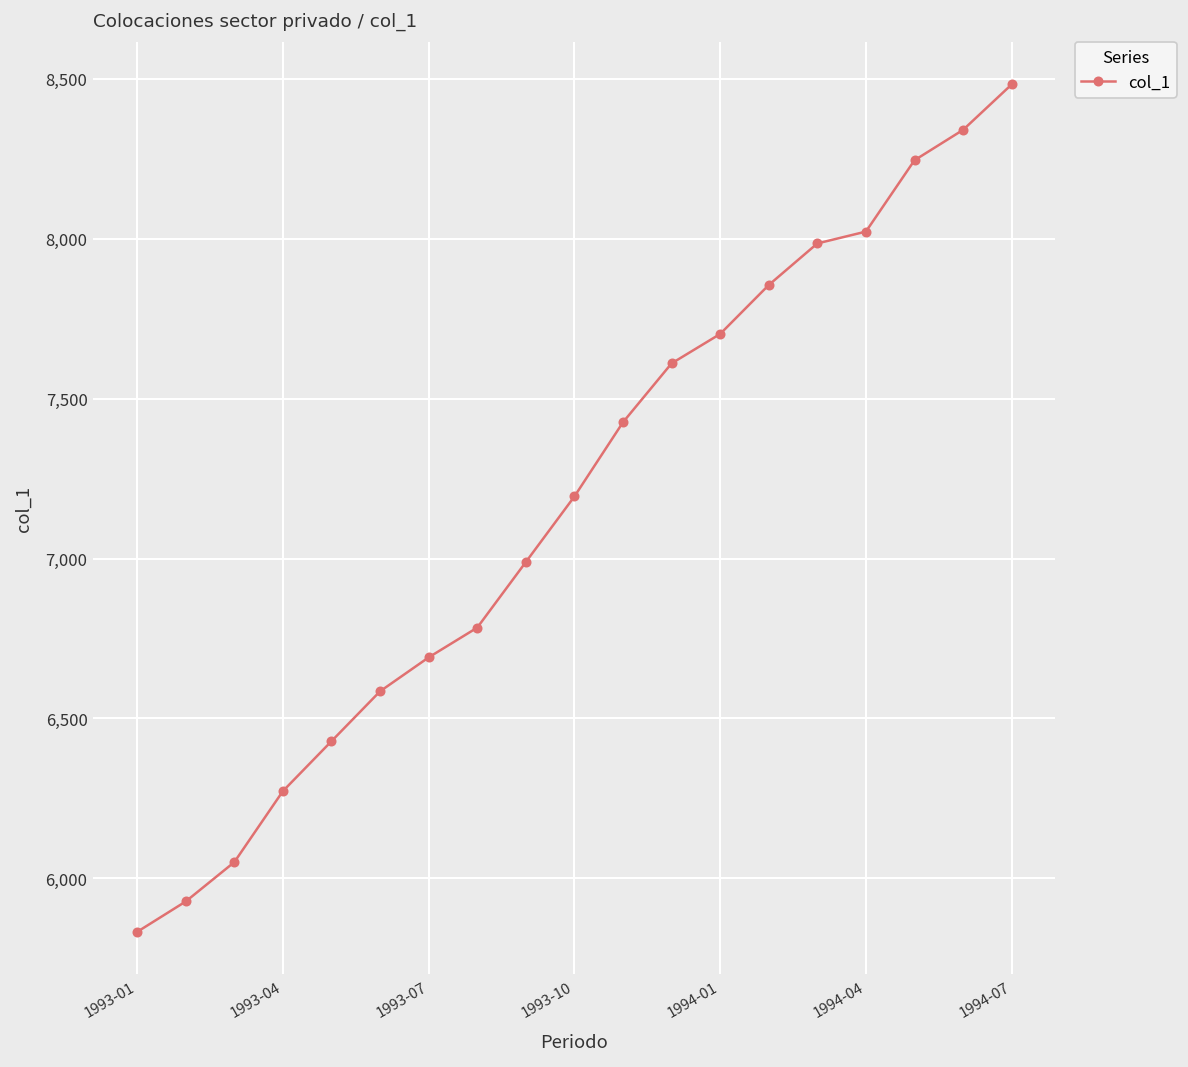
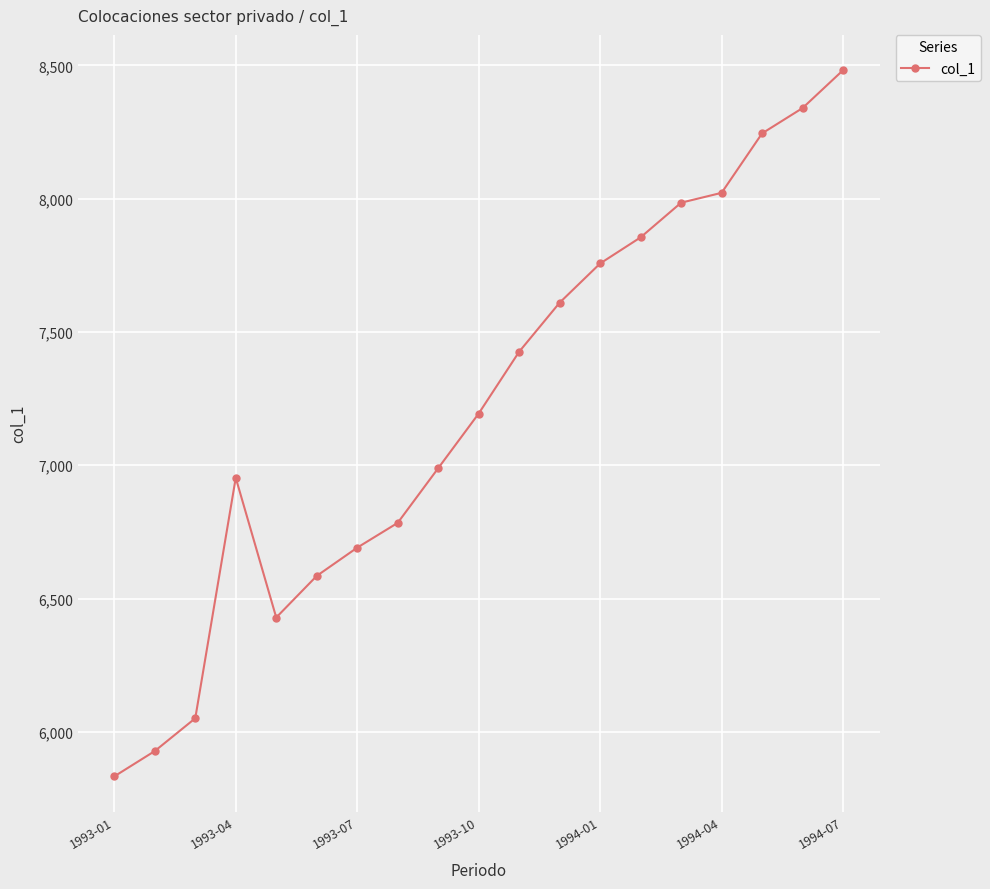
1993-04: 6,270 -> 6,950
1994-01: 7,700 -> 7,760
